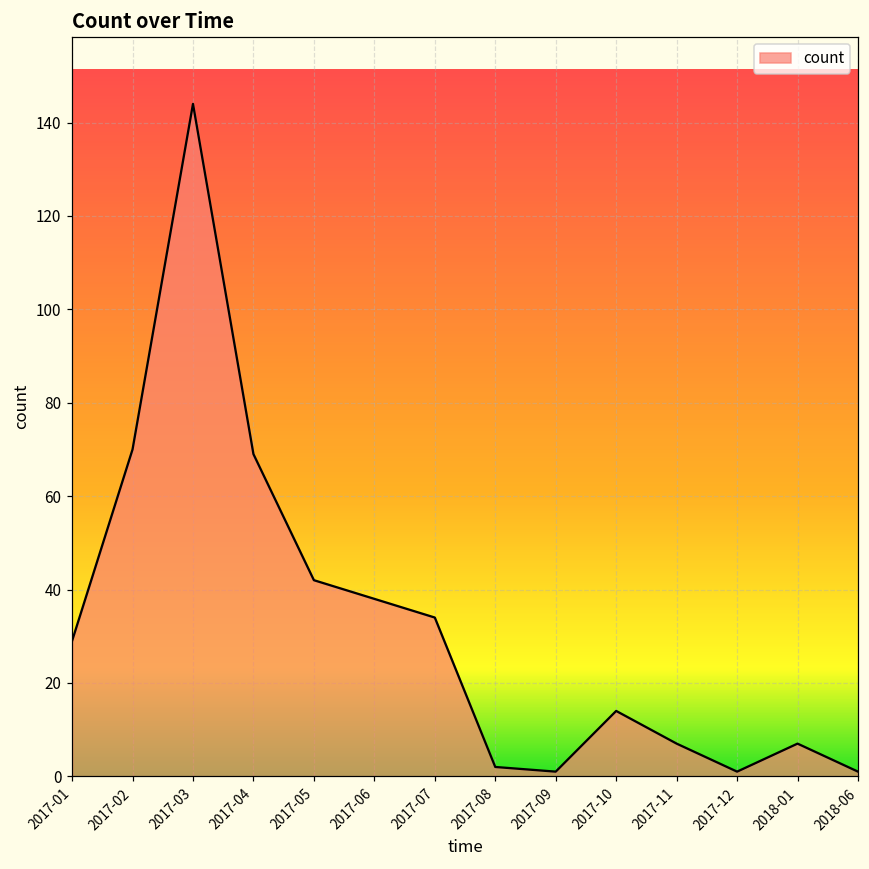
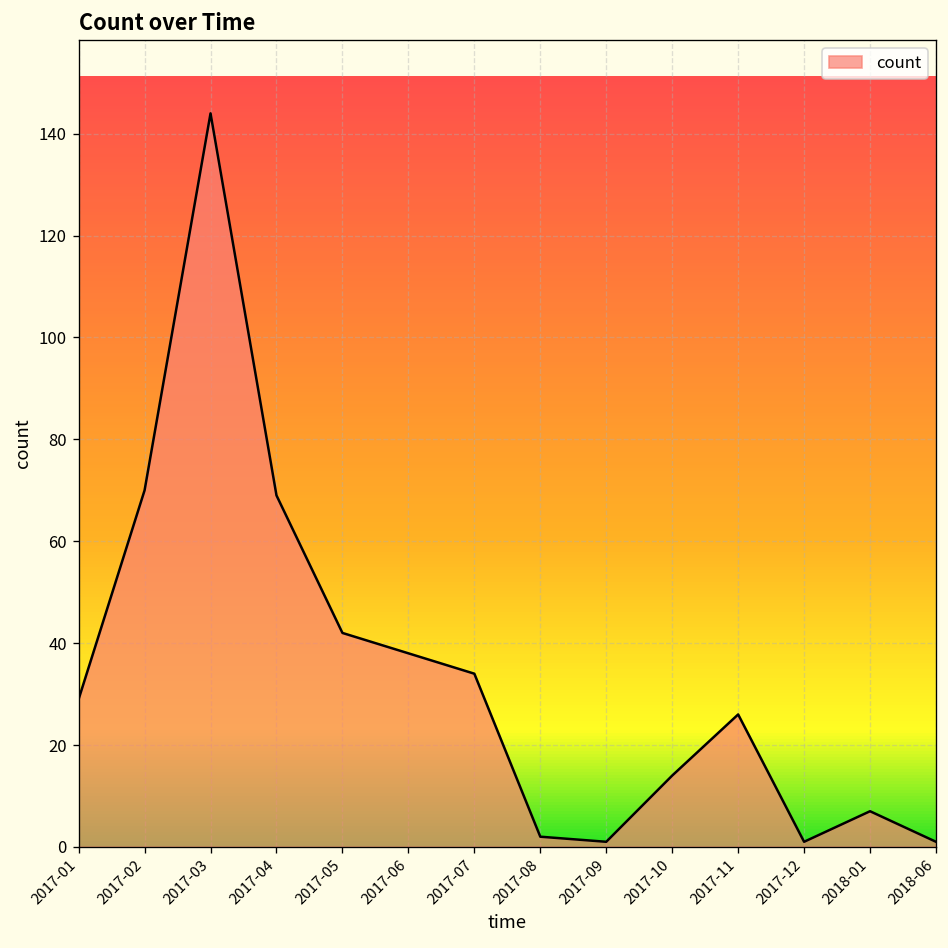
2017-11: 7 -> 26
